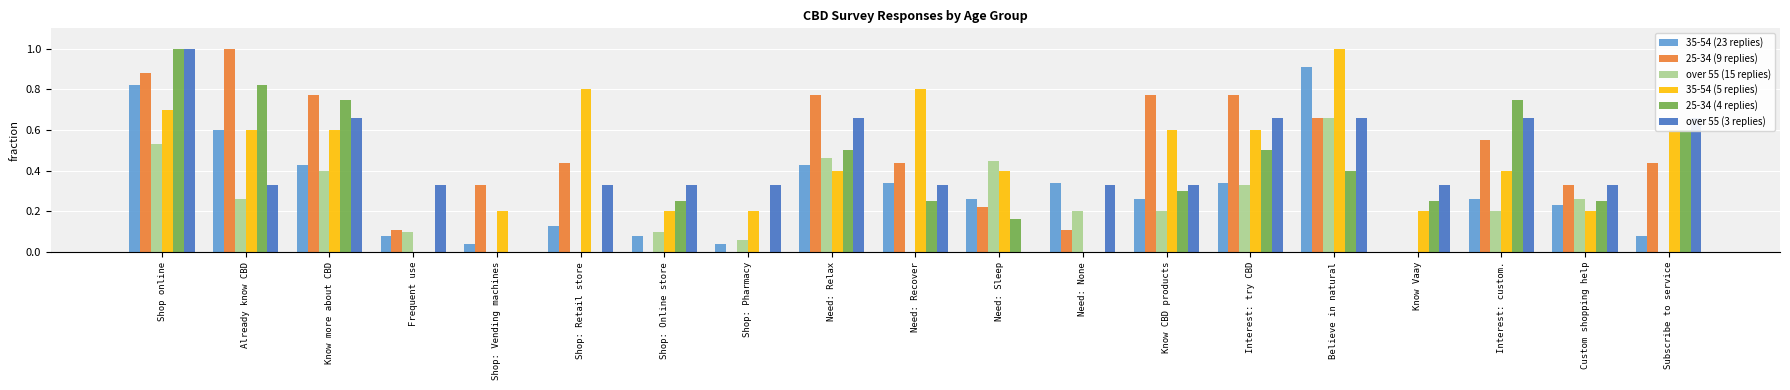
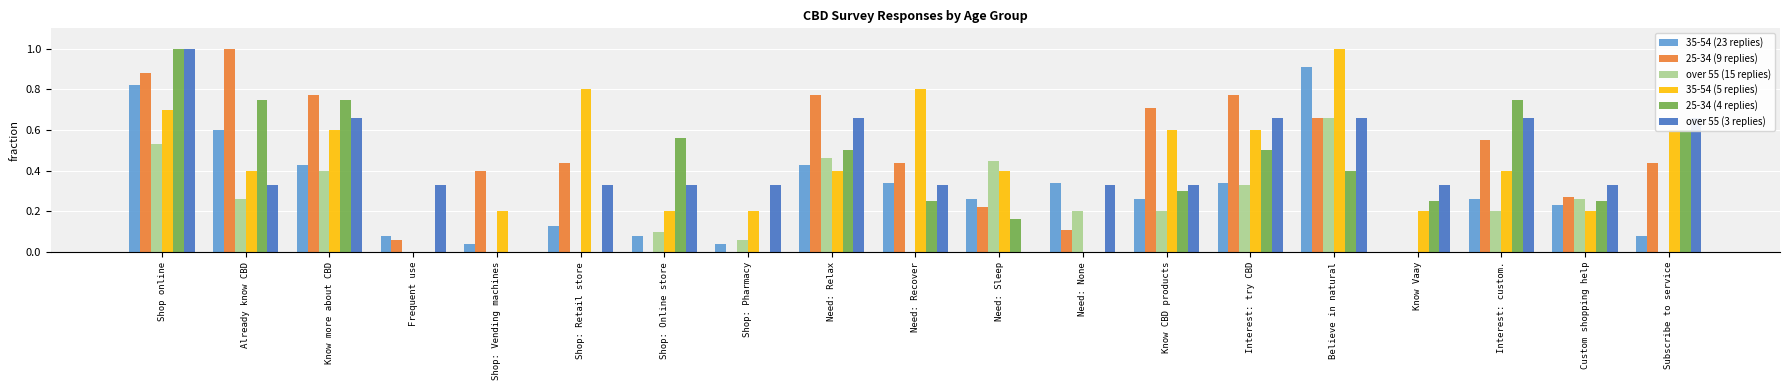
35-54 (5 replies), Already know CBD: 0.6 -> 0.4
25-34 (4 replies), Already know CBD: 0.82 -> 0.75
25-34 (9 replies), Frequent use: 0.11 -> 0.06
over 55 (15 replies), Frequent use: 0.1 -> 0.0
25-34 (9 replies), Shop: Vending machines: 0.33 -> 0.40
25-34 (4 replies), Shop: Online store: 0.25 -> 0.56
25-34 (9 replies), Know CBD products: 0.77 -> 0.71
25-34 (9 replies), Custom shopping help: 0.33 -> 0.27
